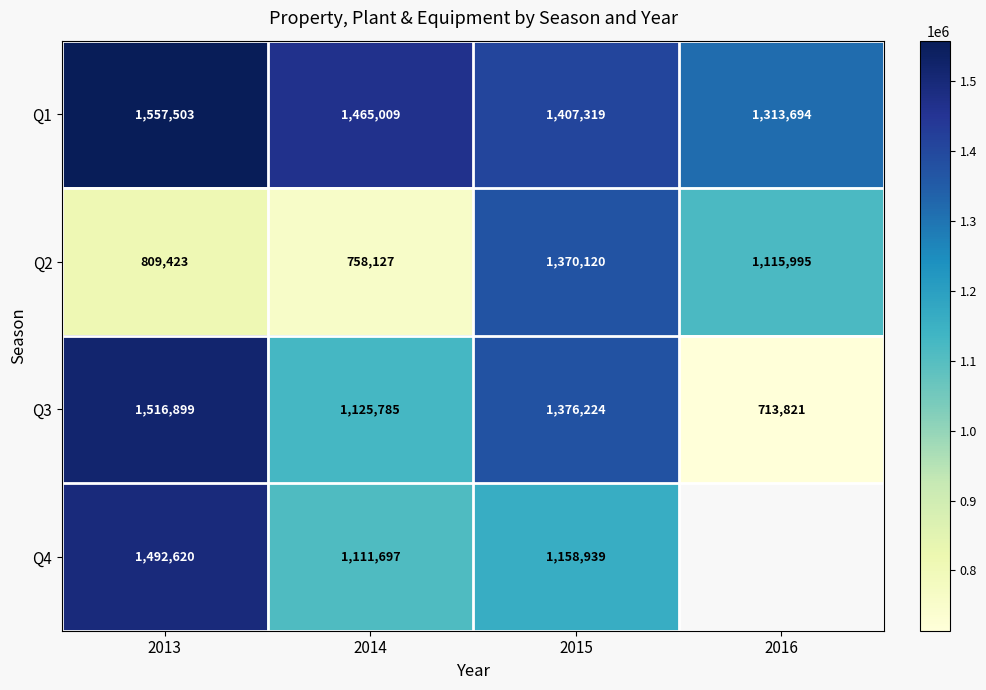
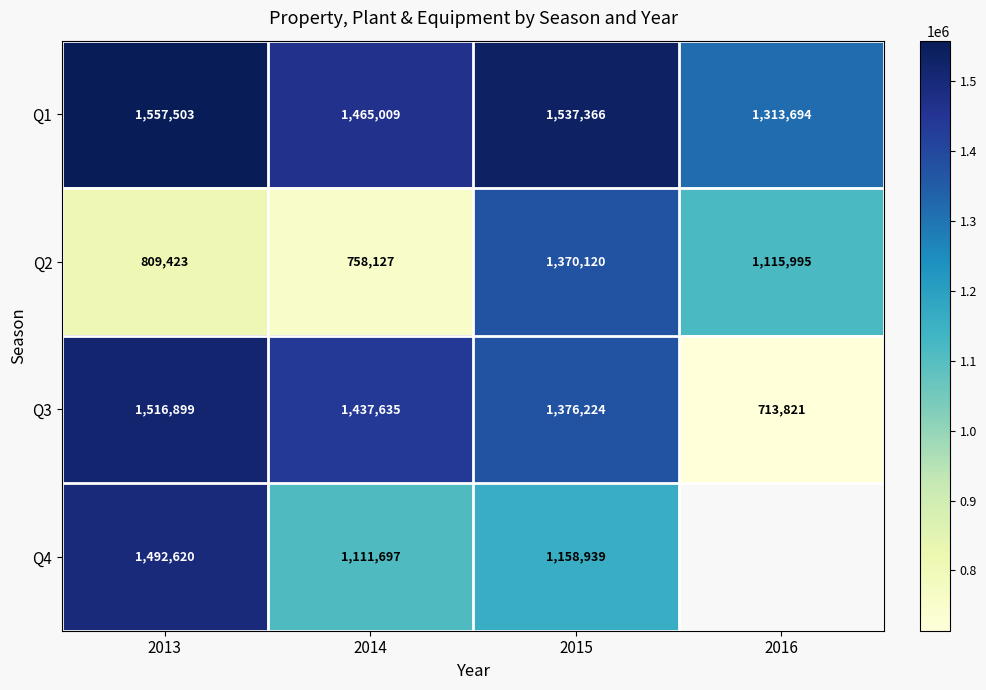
Q1, 2015: 1,407,319 -> 1,537,366
Q3, 2014: 1,125,785 -> 1,437,635
